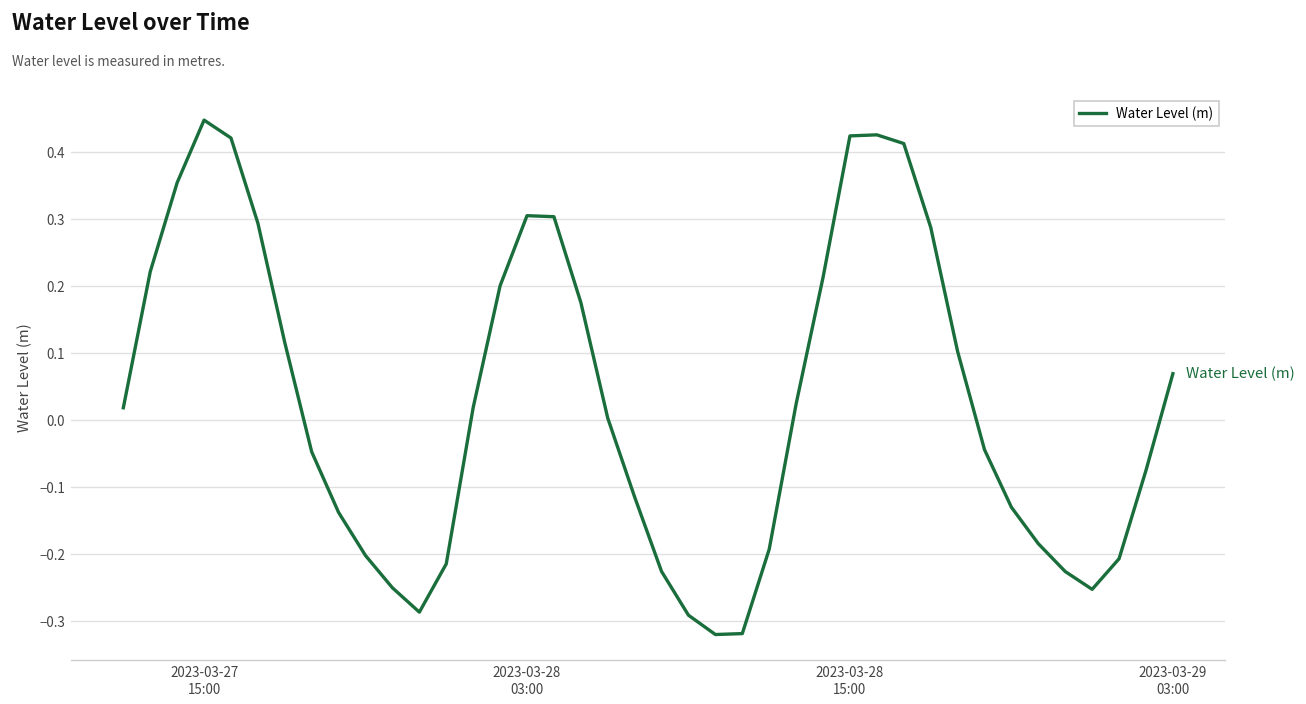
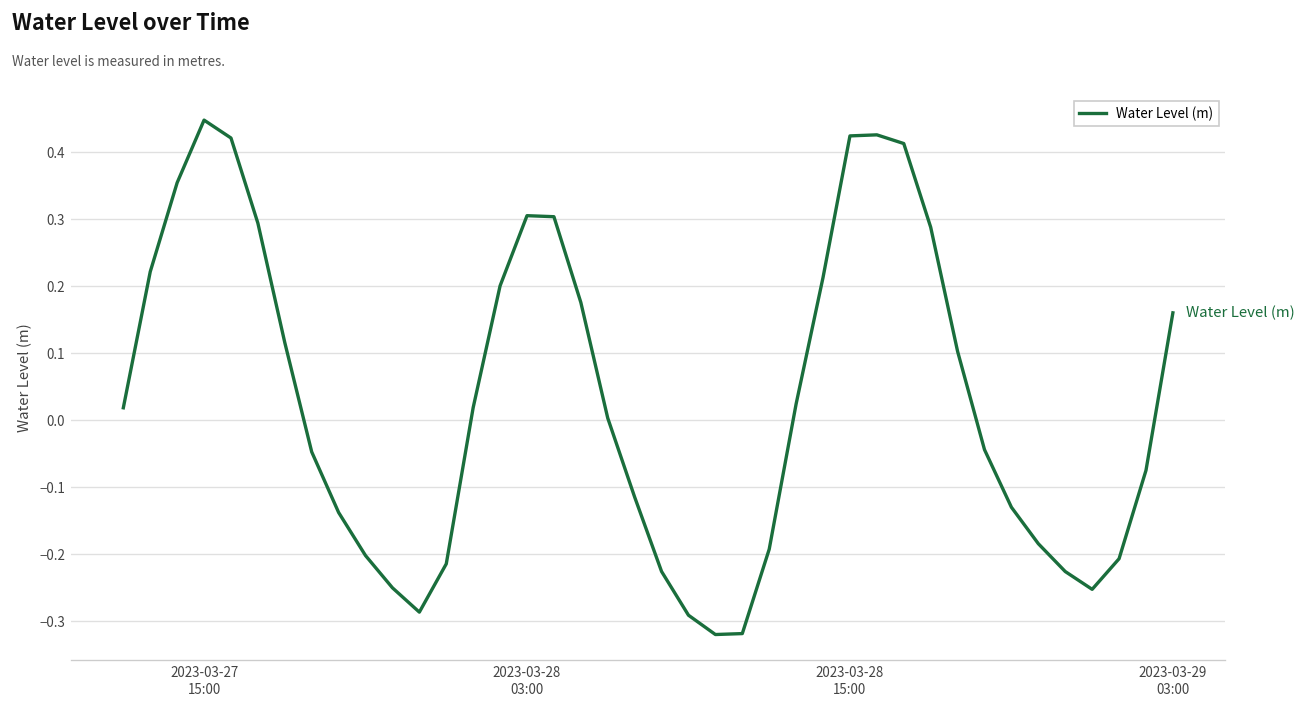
2023-03-29 03:00: 0.07 -> 0.16
